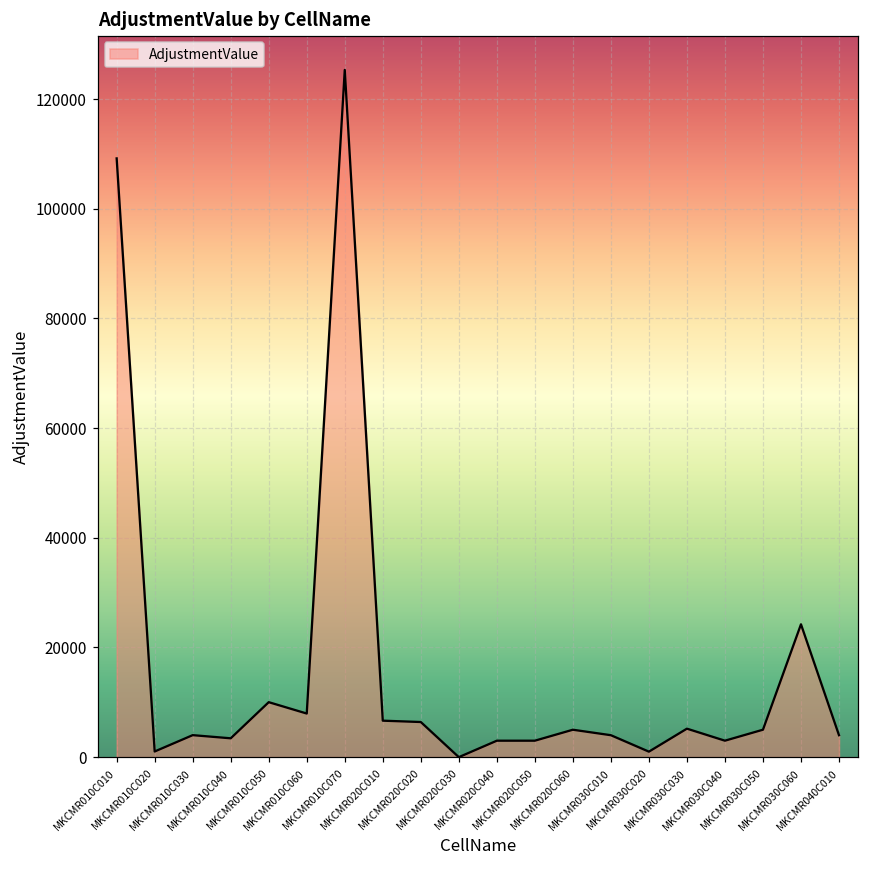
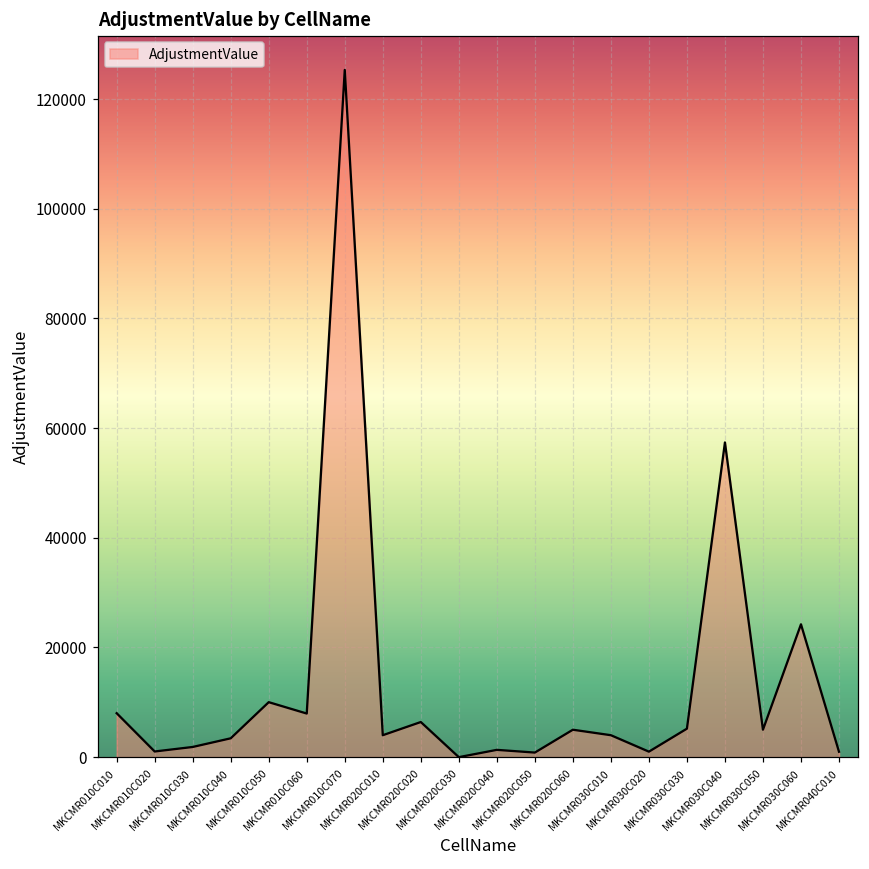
MKCMR010C010: 109000 -> 8000
MKCMR010C030: 4000 -> 2000
MKCMR020C010: 7000 -> 4000
MKCMR020C040: 3000 -> 1000
MKCMR020C050: 3000 -> 1000
MKCMR030C040: 3000 -> 57000
MKCMR040C010: 4000 -> 1000
